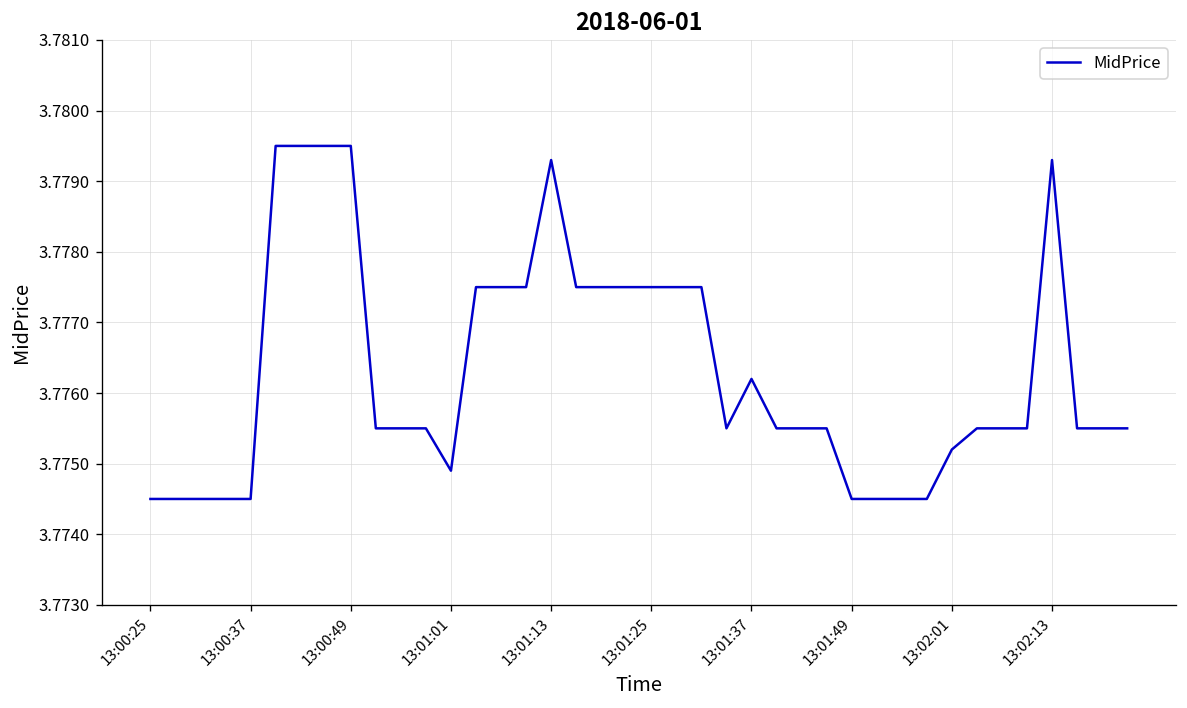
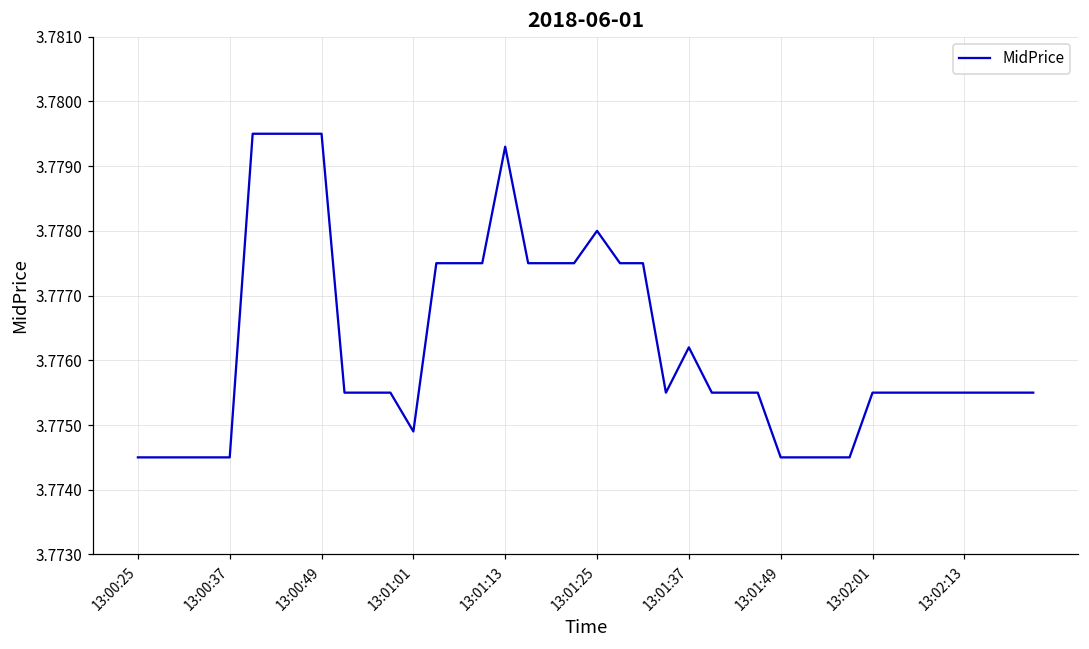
13:01:25: 3.7775 -> 3.7780
13:02:01: 3.7752 -> 3.7755
13:02:13: 3.7793 -> 3.7755
